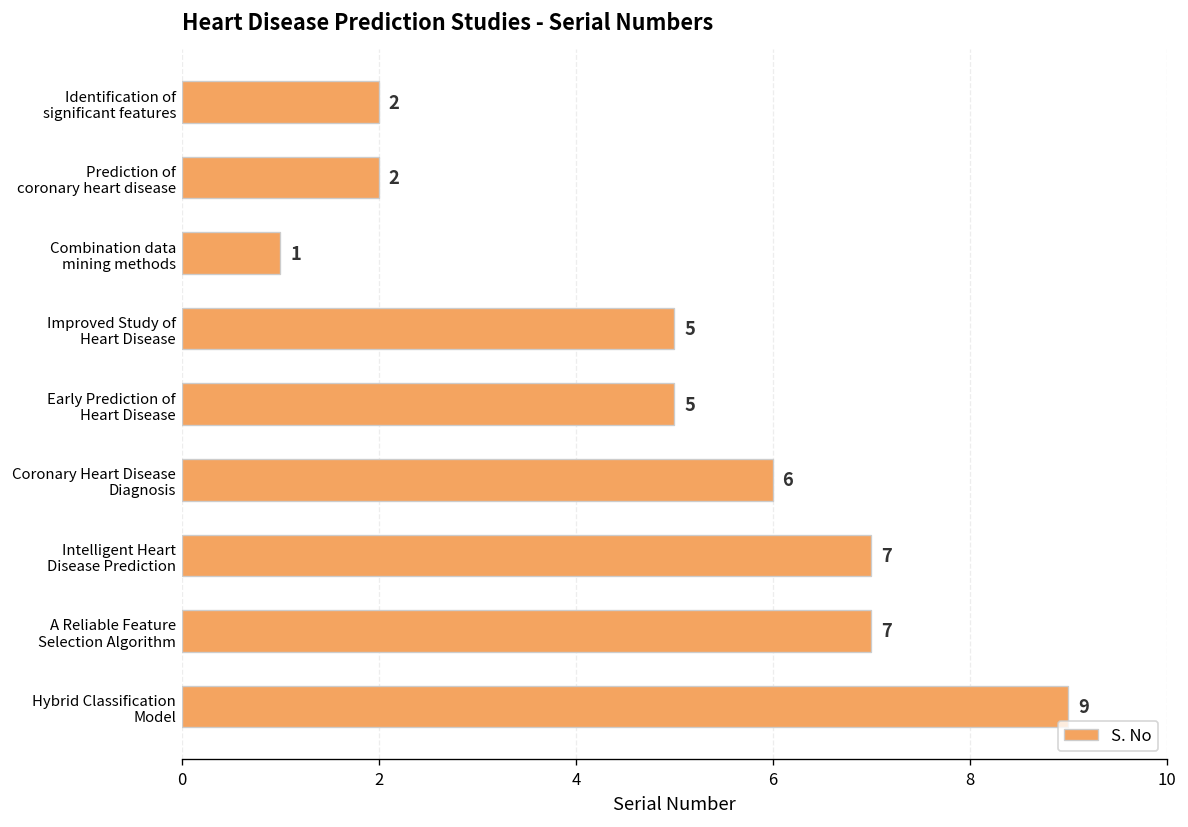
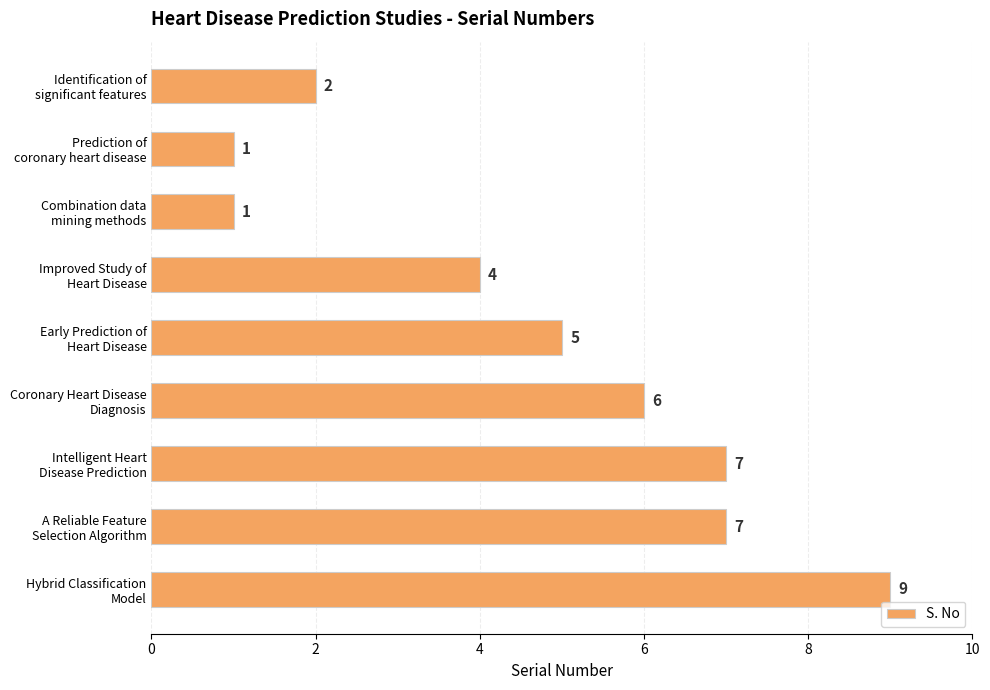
Prediction of coronary heart disease: 2 -> 1
Improved Study of Heart Disease: 5 -> 4
